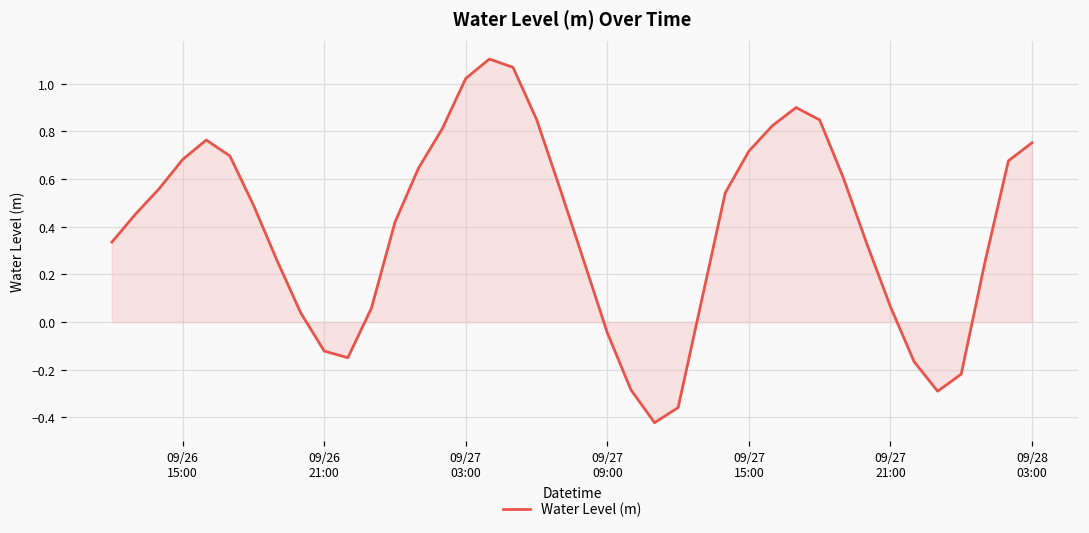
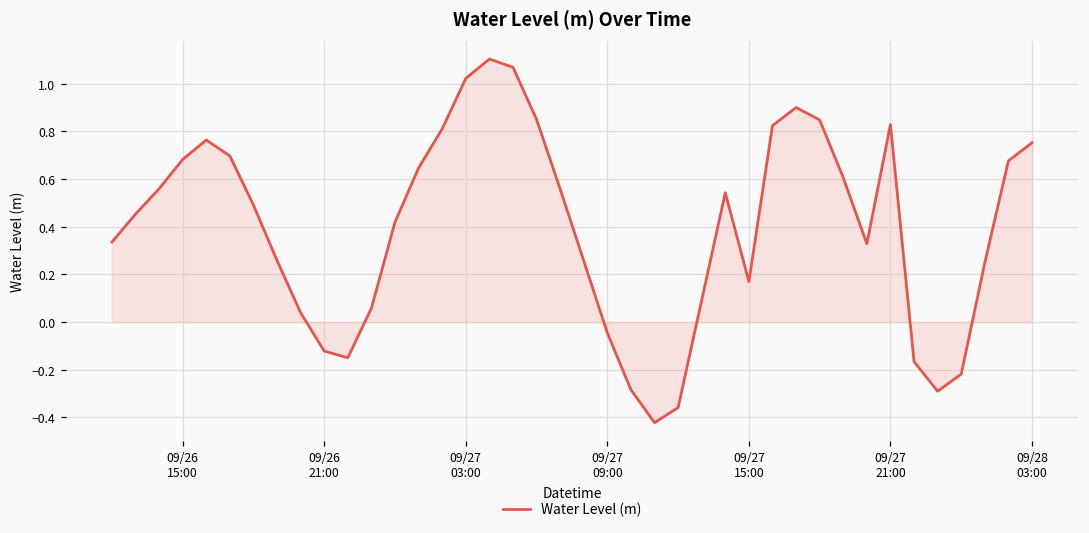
Water Level (m), 09/27 15:00: 0.72 -> 0.17
Water Level (m), 09/27 21:00: 0.06 -> 0.83
